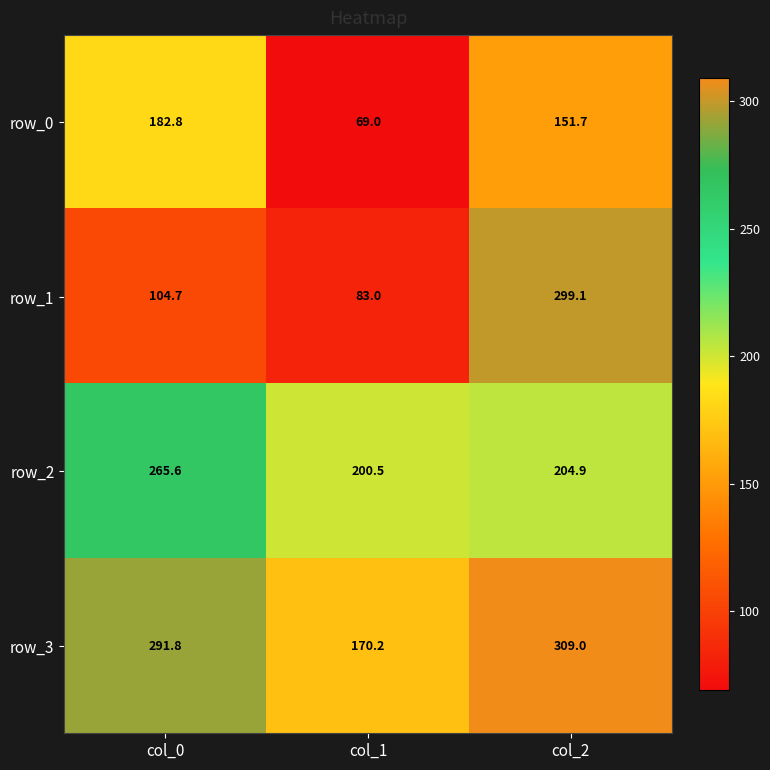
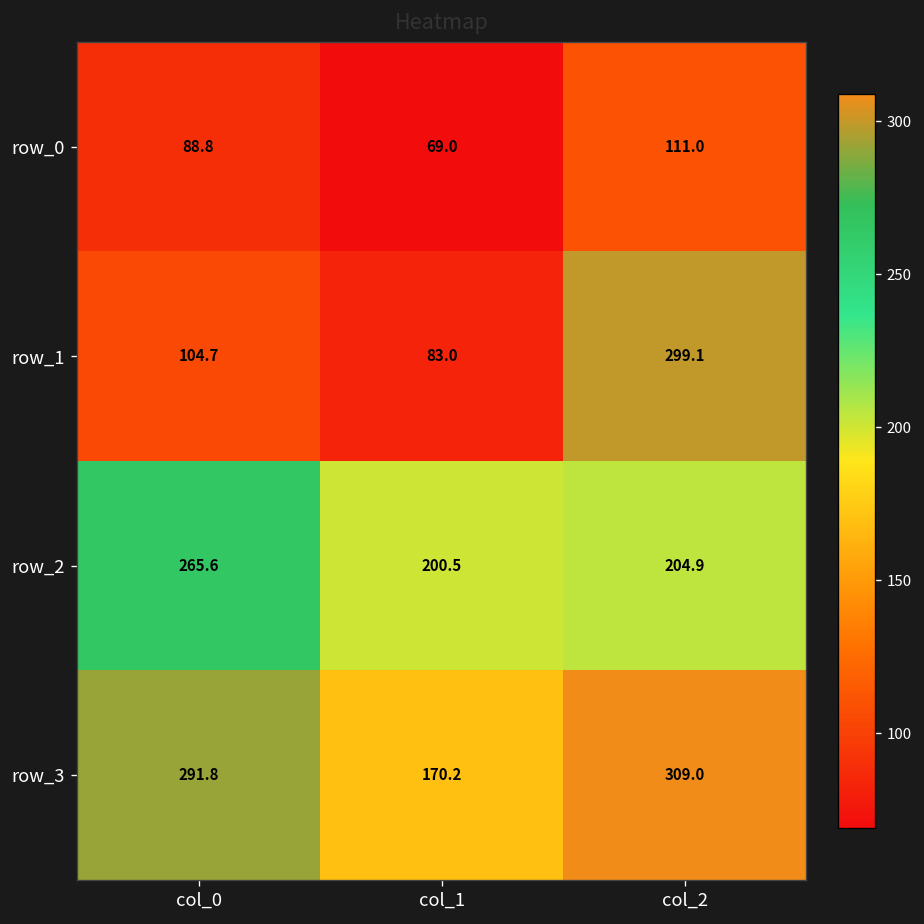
row_0, col_0: 182.8 -> 88.8
row_0, col_2: 151.7 -> 111.0
